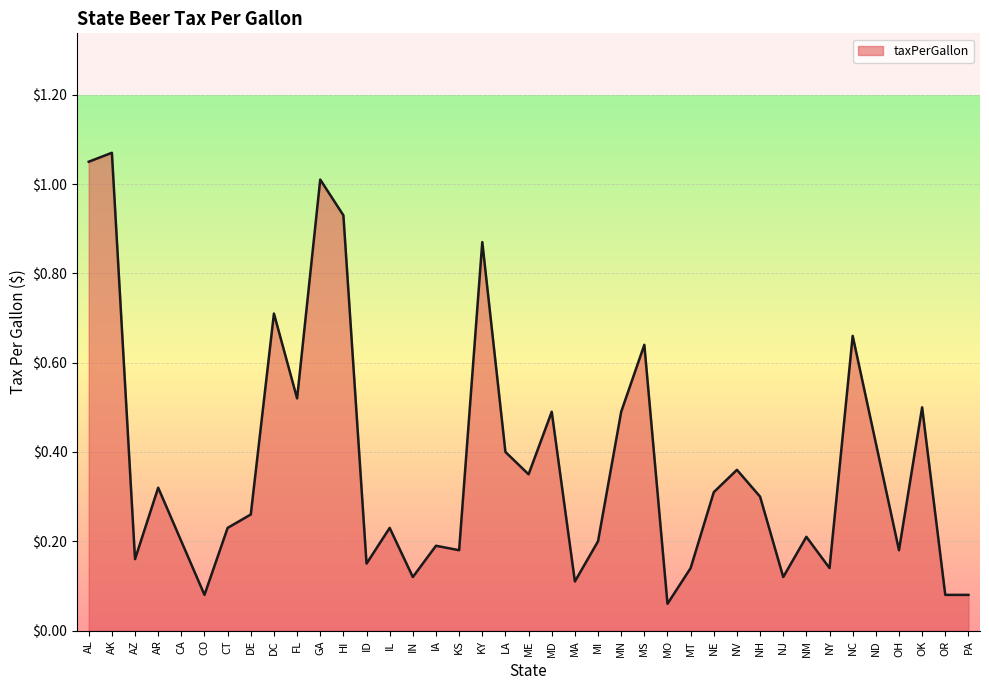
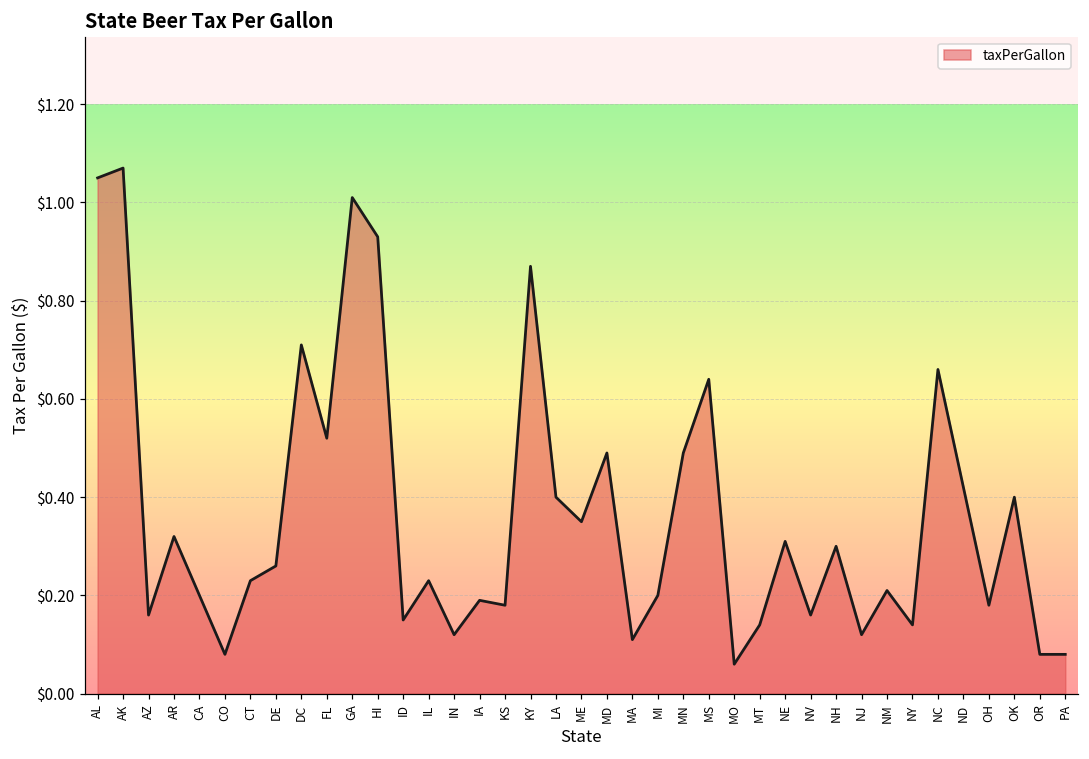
NV: $0.36 -> $0.16
OK: $0.5 -> $0.4
